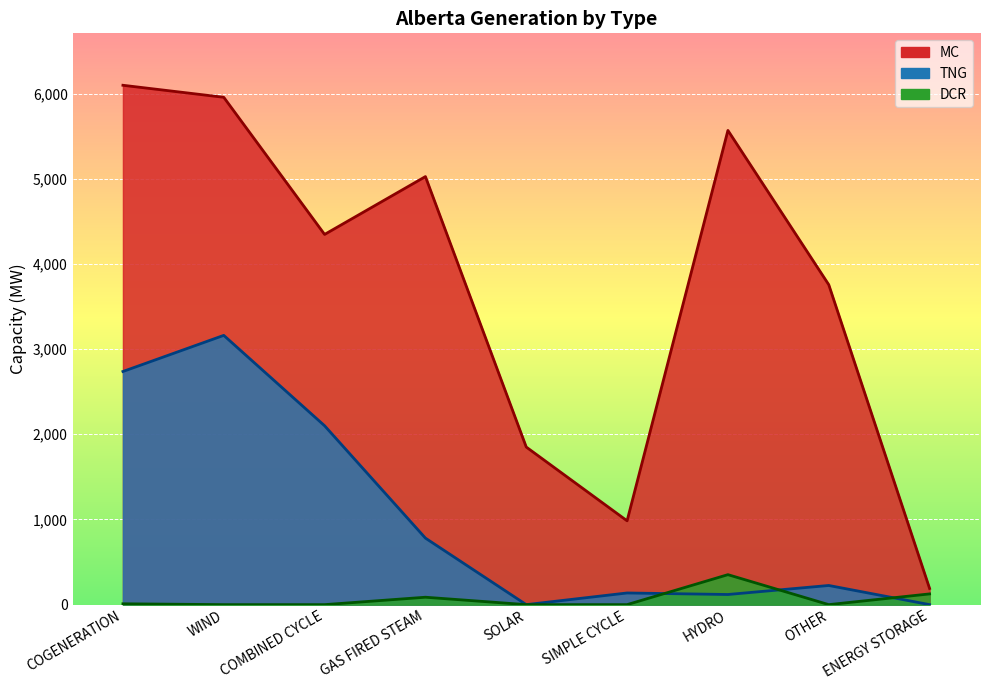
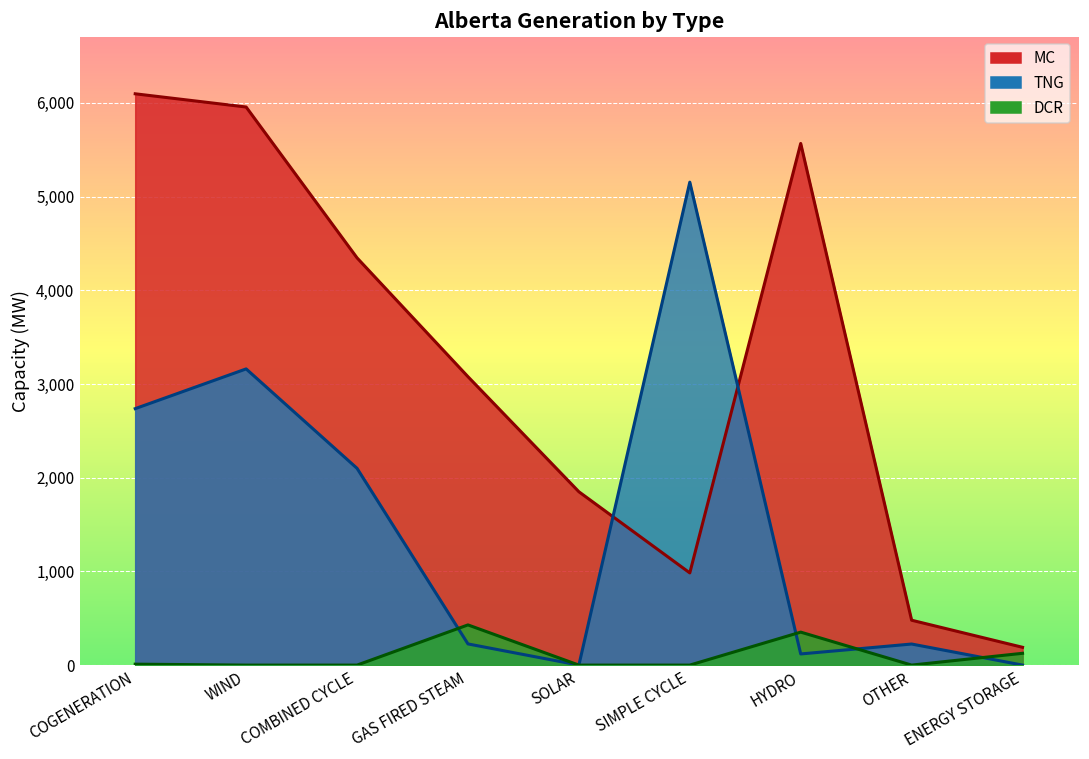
MC, GAS FIRED STEAM: 5,000 -> 3,100
TNG, GAS FIRED STEAM: 800 -> 200
DCR, GAS FIRED STEAM: 100 -> 400
TNG, SIMPLE CYCLE: 100 -> 5,200
MC, OTHER: 3,800 -> 500
